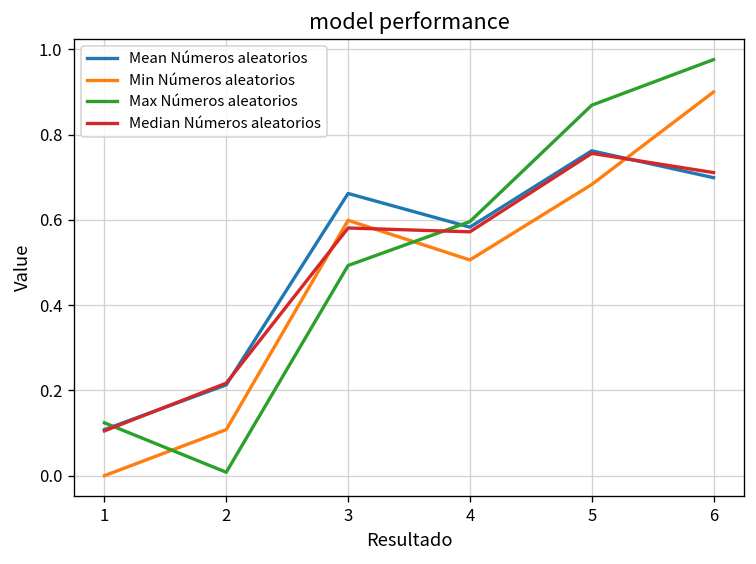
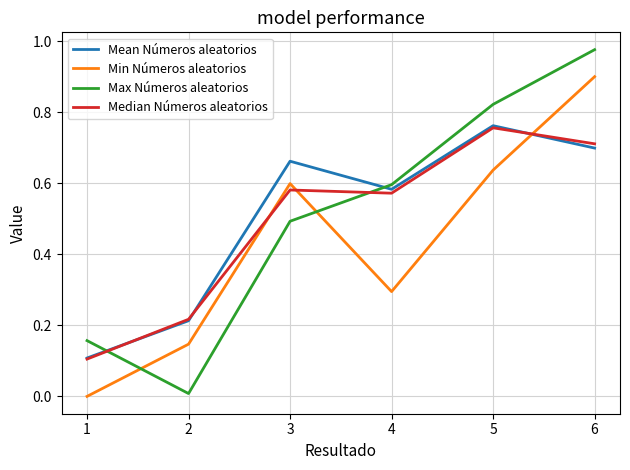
Max Números aleatorios, 1: 0.12 -> 0.16
Min Números aleatorios, 2: 0.11 -> 0.15
Min Números aleatorios, 4: 0.51 -> 0.30
Min Números aleatorios, 5: 0.68 -> 0.64
Max Números aleatorios, 5: 0.87 -> 0.82
